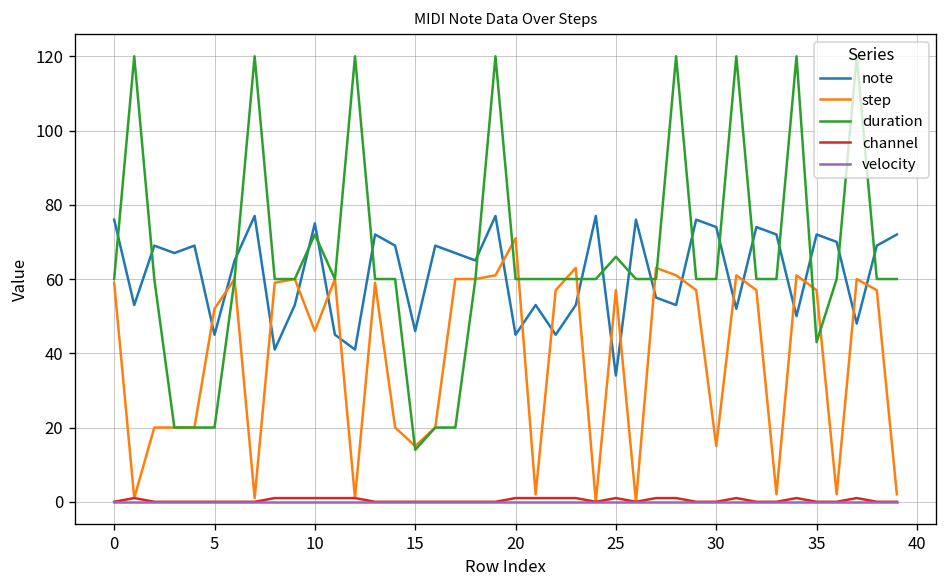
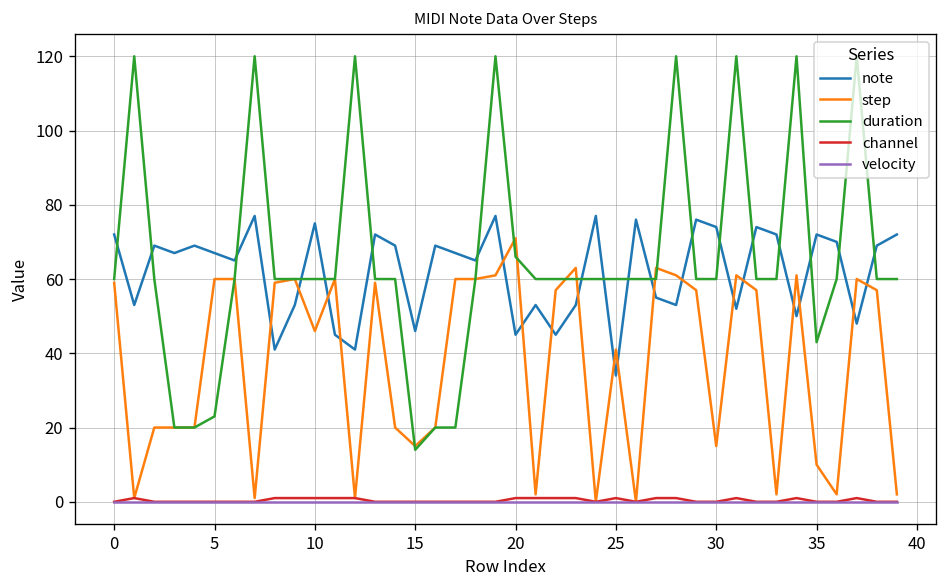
note, 0: 76 -> 72
note, 5: 45 -> 67
step, 5: 52 -> 60
duration, 5: 20 -> 23
duration, 10: 72 -> 60
duration, 20: 60 -> 66
step, 25: 57 -> 41
duration, 25: 66 -> 60
step, 35: 57 -> 10
